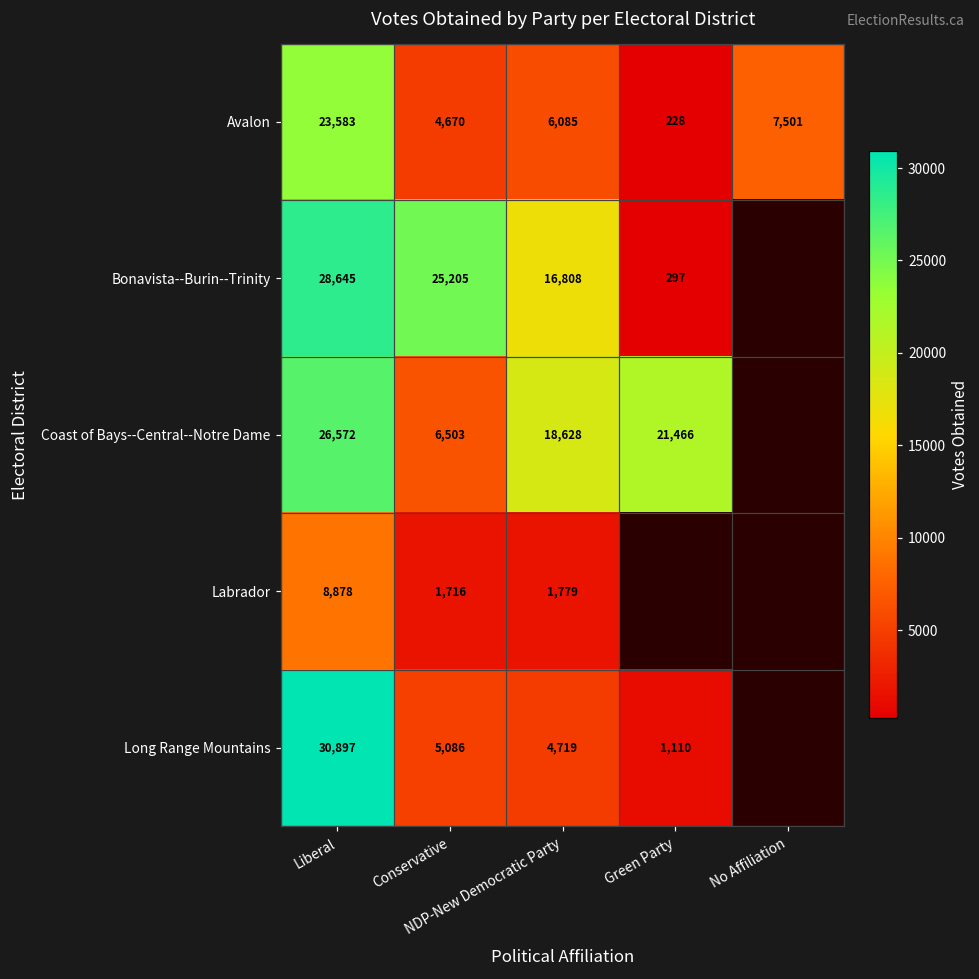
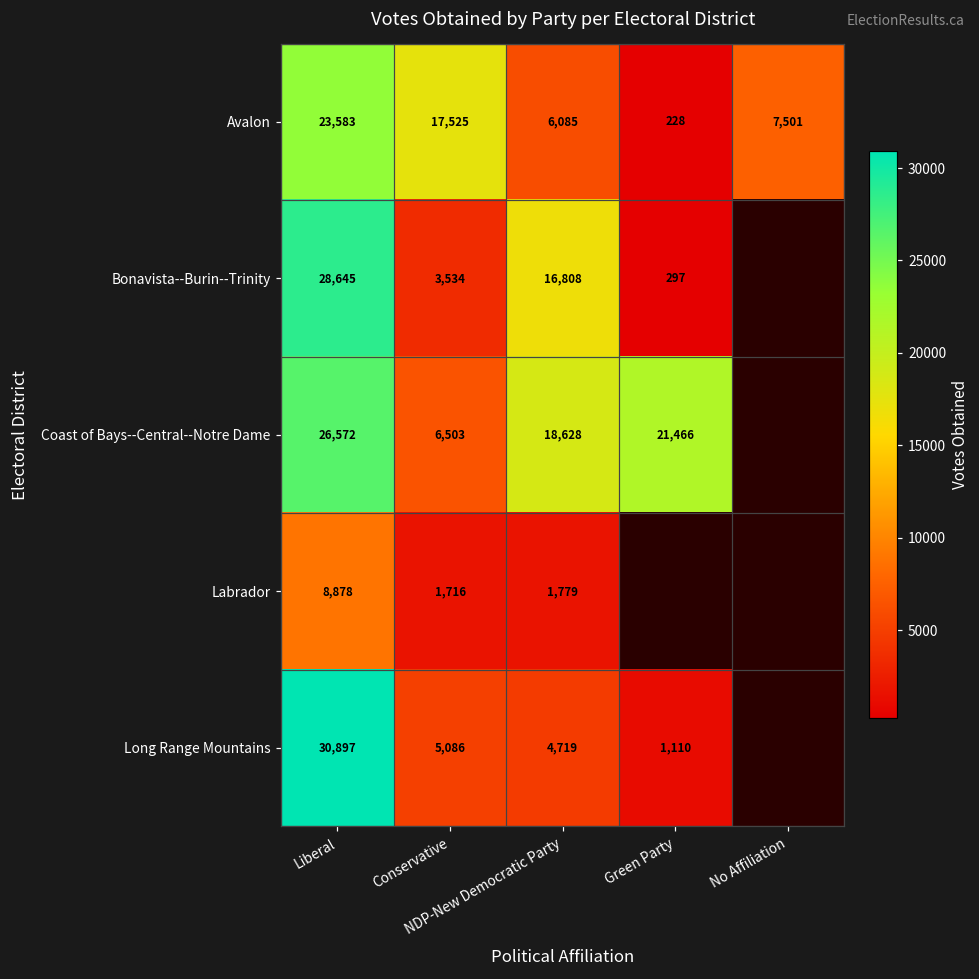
Avalon, Conservative: 4,670 -> 17,525
Bonavista--Burin--Trinity, Conservative: 25,205 -> 3,534
